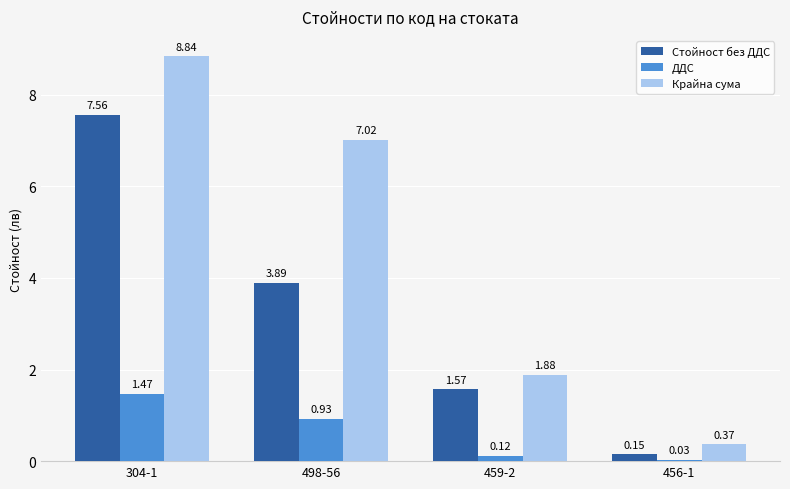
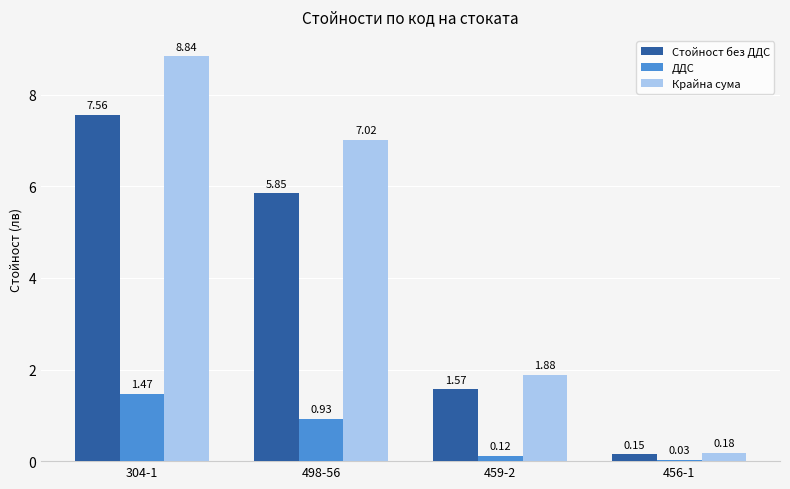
Стойност без ДДС, 498-56: 3.89 -> 5.85
Крайна сума, 456-1: 0.37 -> 0.18
